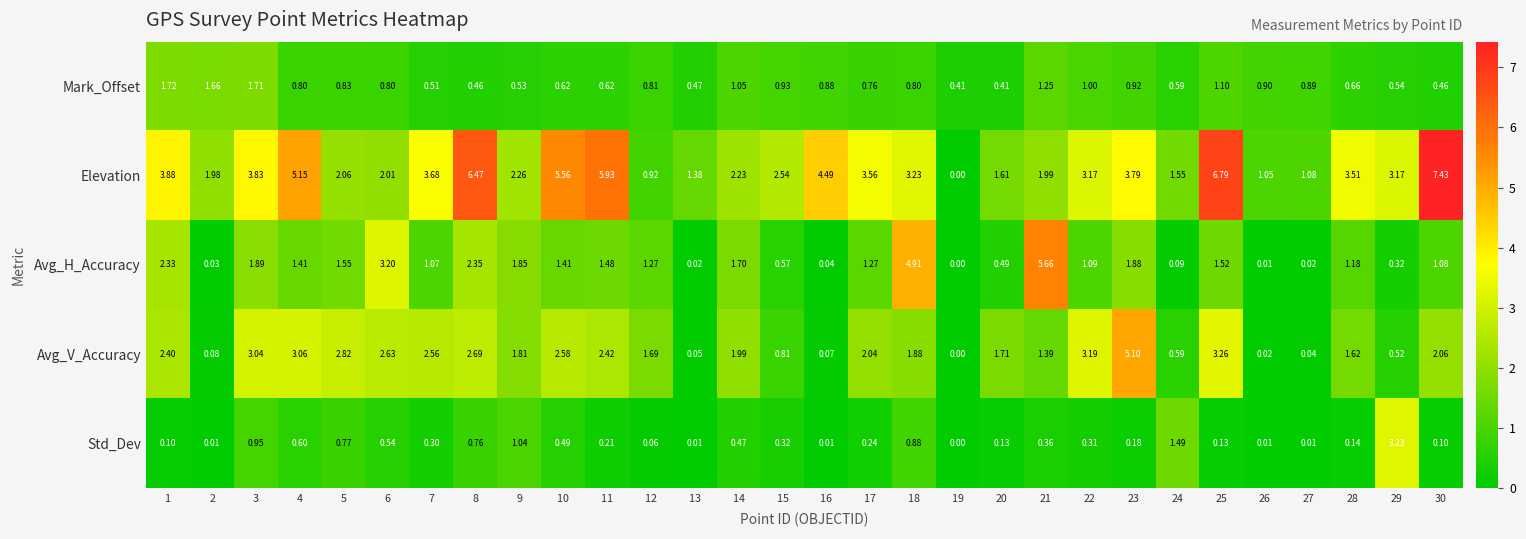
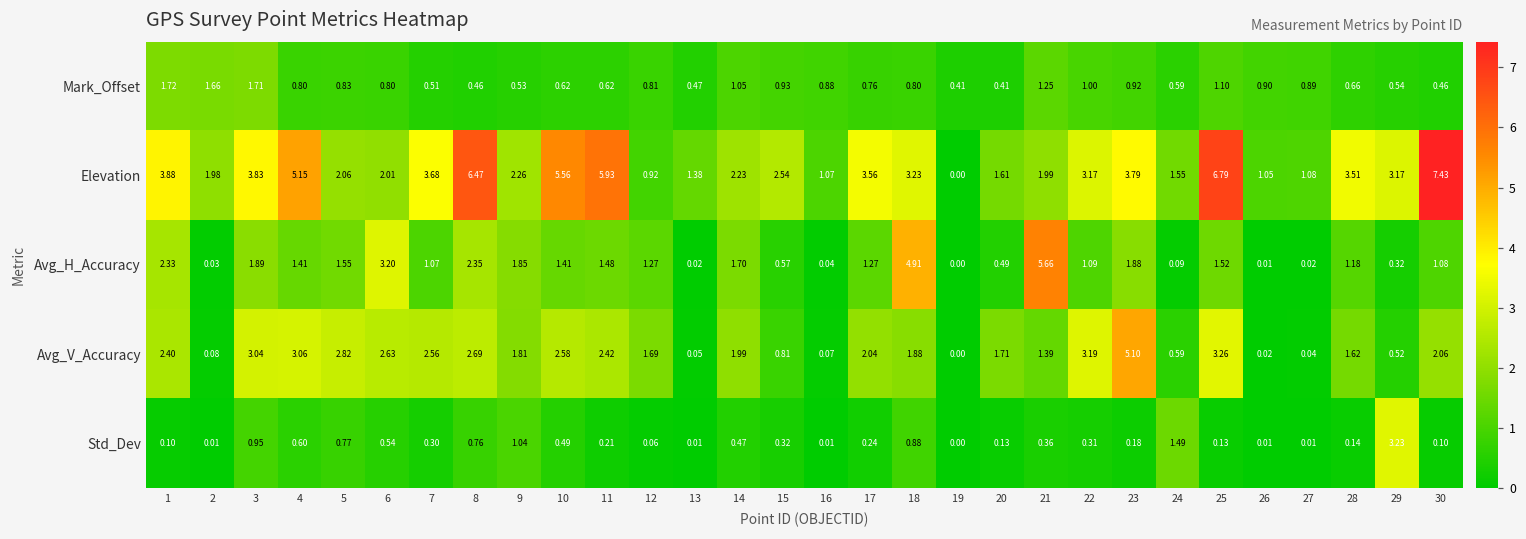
Elevation, 16: 4.49 -> 1.07
